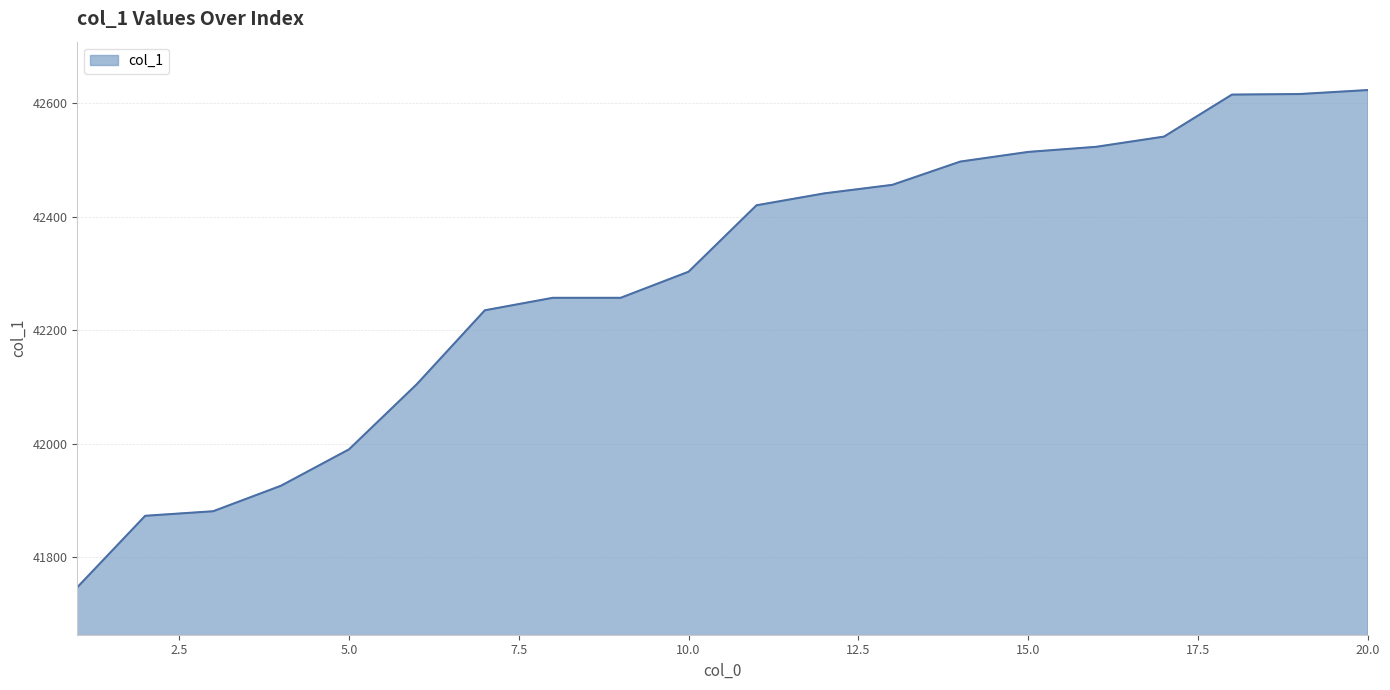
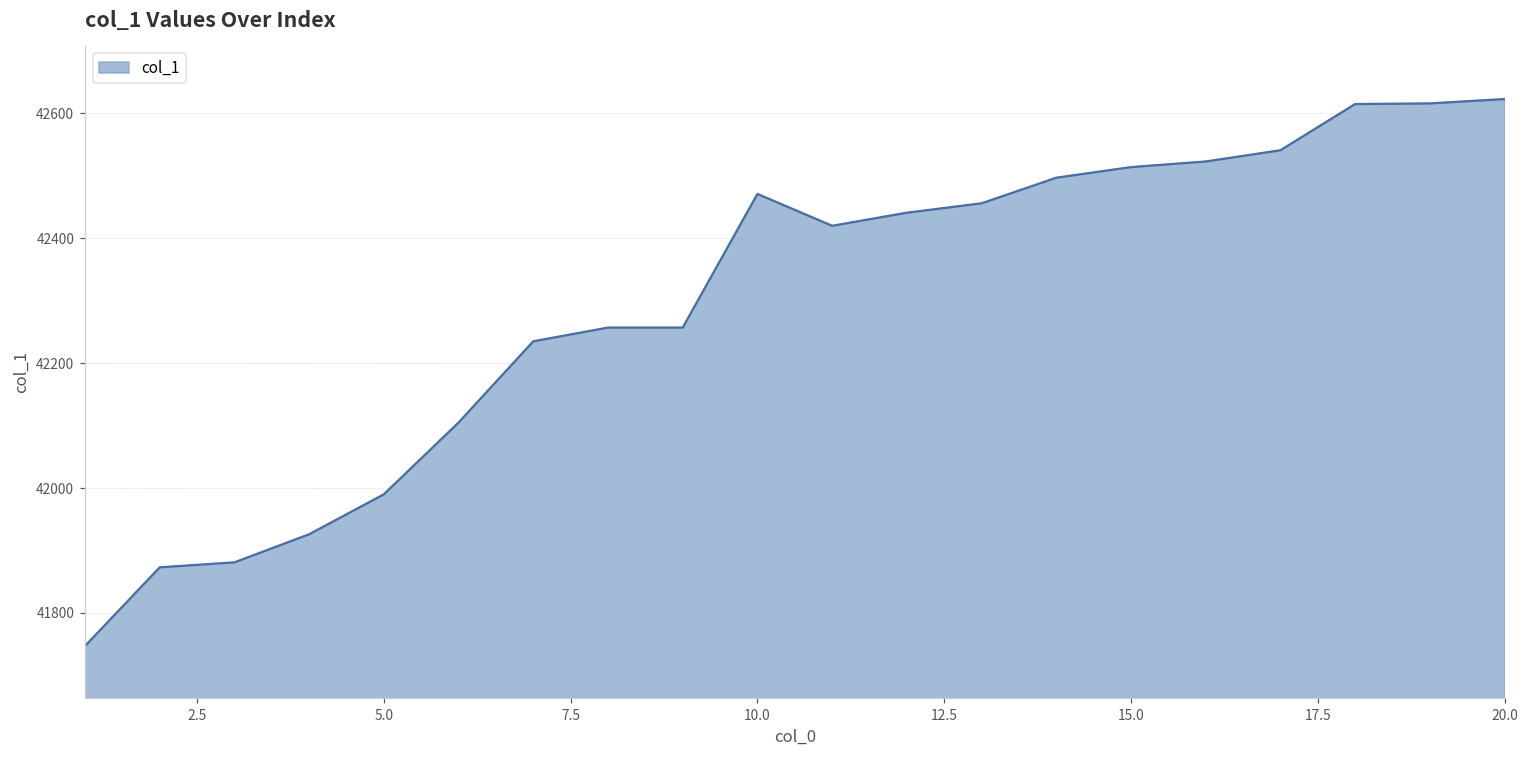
10.0: 42300 -> 42470
